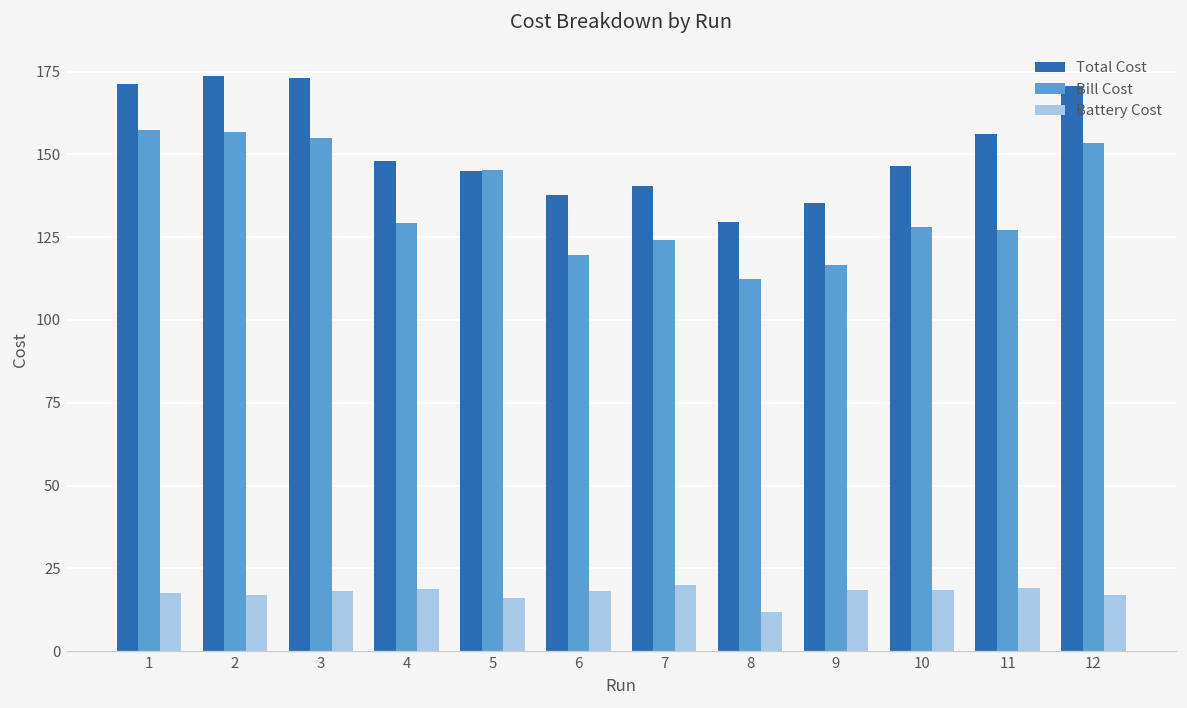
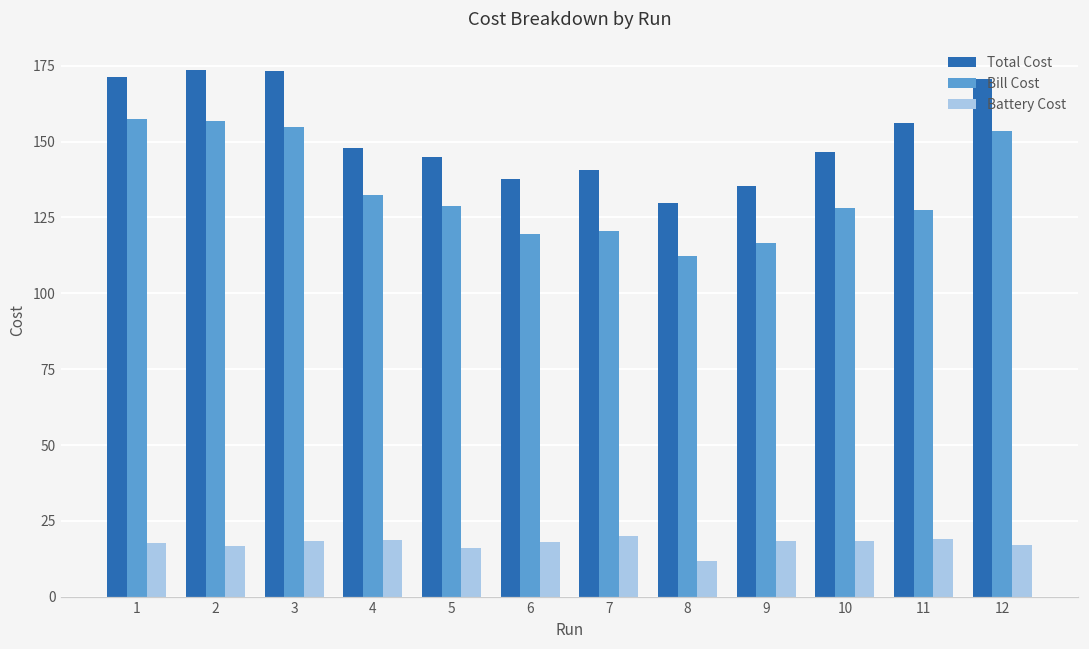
Bill Cost, 4: 129 -> 132
Bill Cost, 5: 145 -> 129
Bill Cost, 7: 124 -> 121
